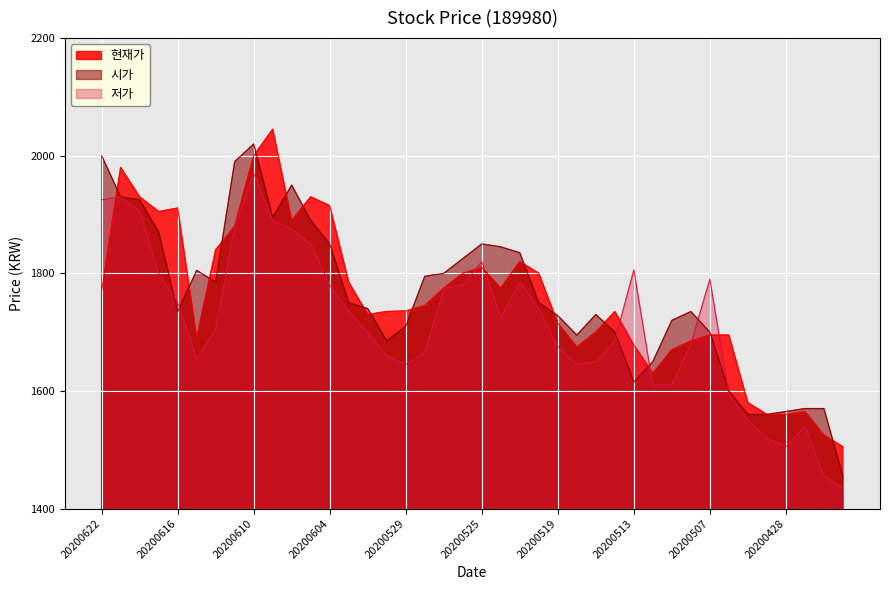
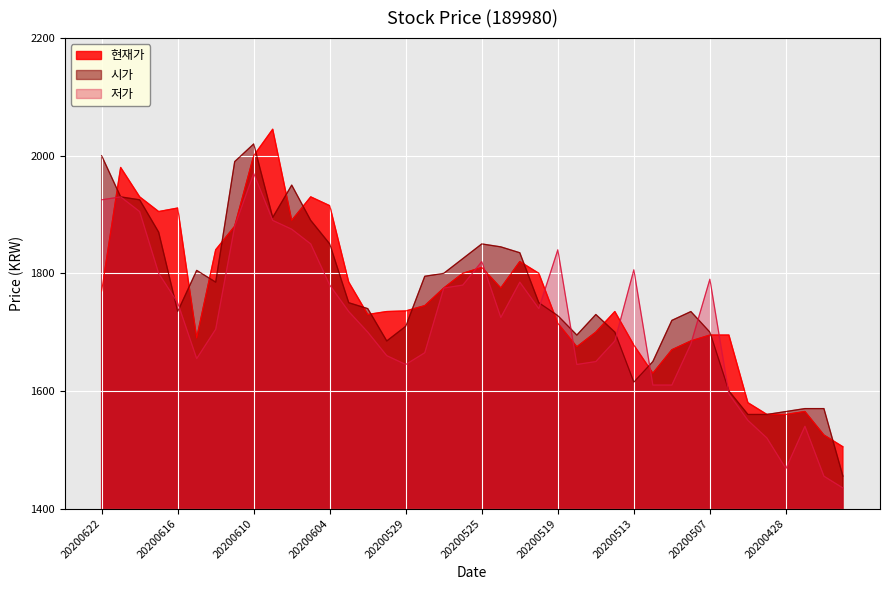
저가, 20200519: 1680 -> 1840
저가, 20200428: 1510 -> 1470
